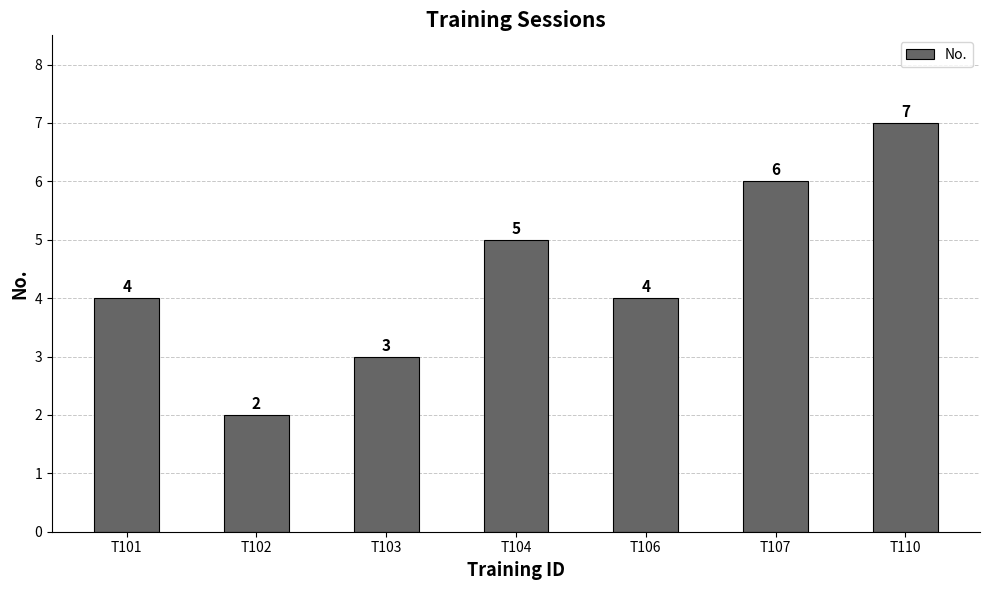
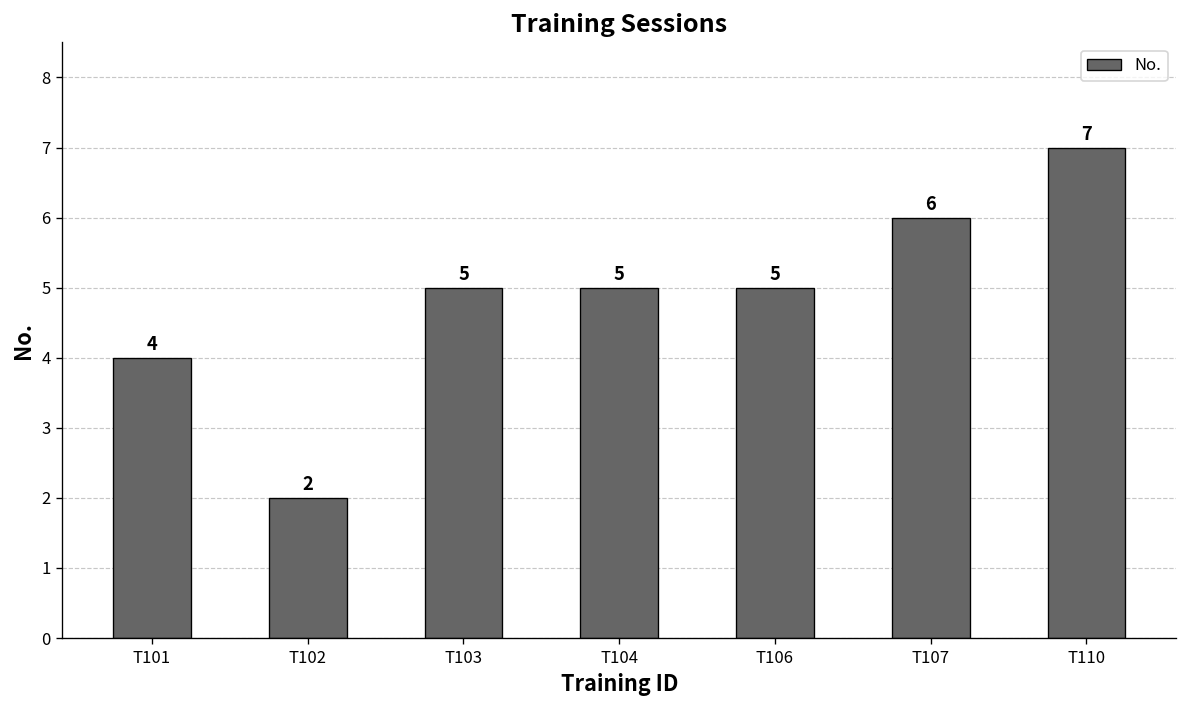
T103: 3 -> 5
T106: 4 -> 5
